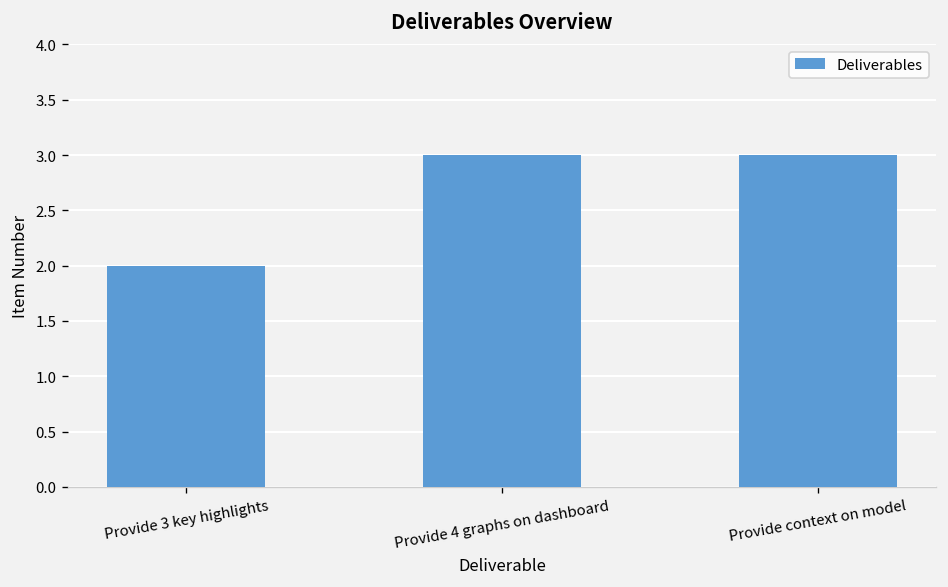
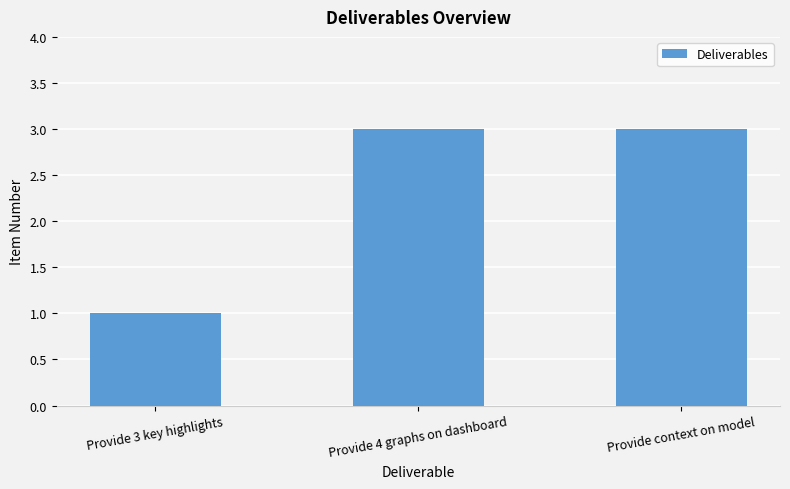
Provide 3 key highlights: 2 -> 1
